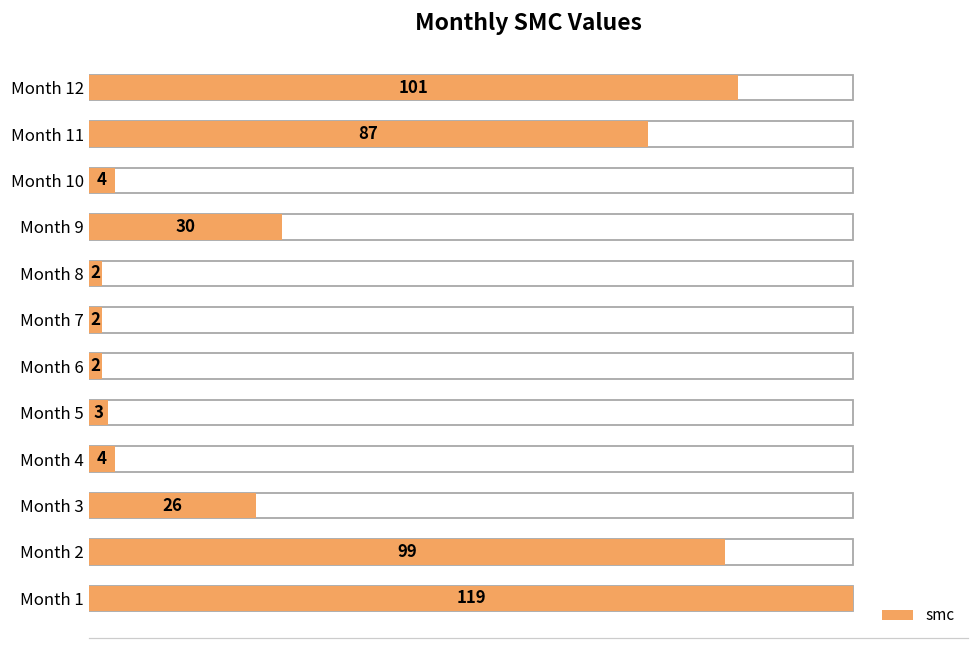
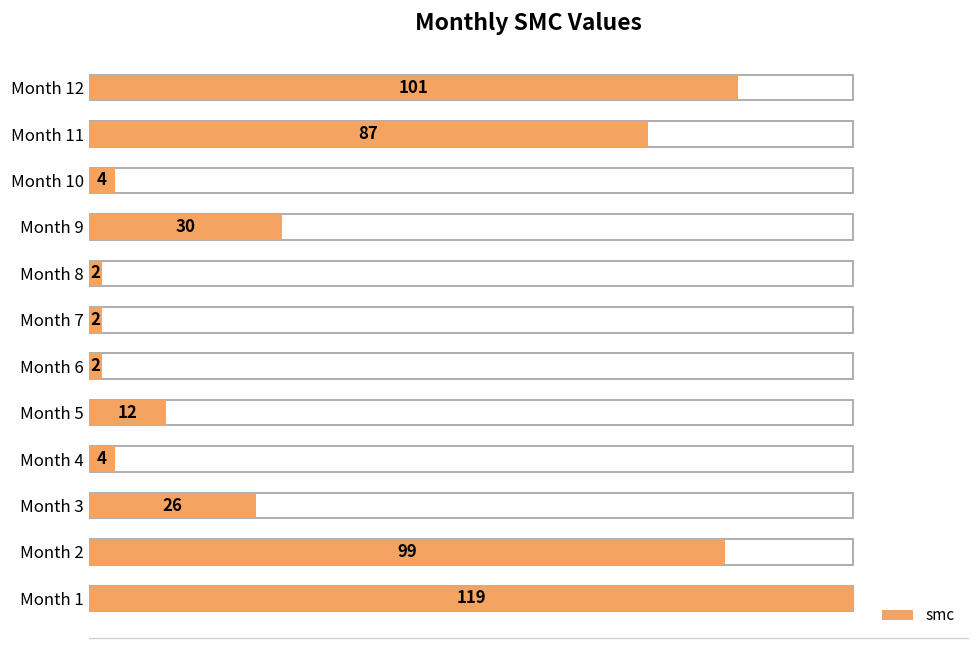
Month 5: 3 -> 12
